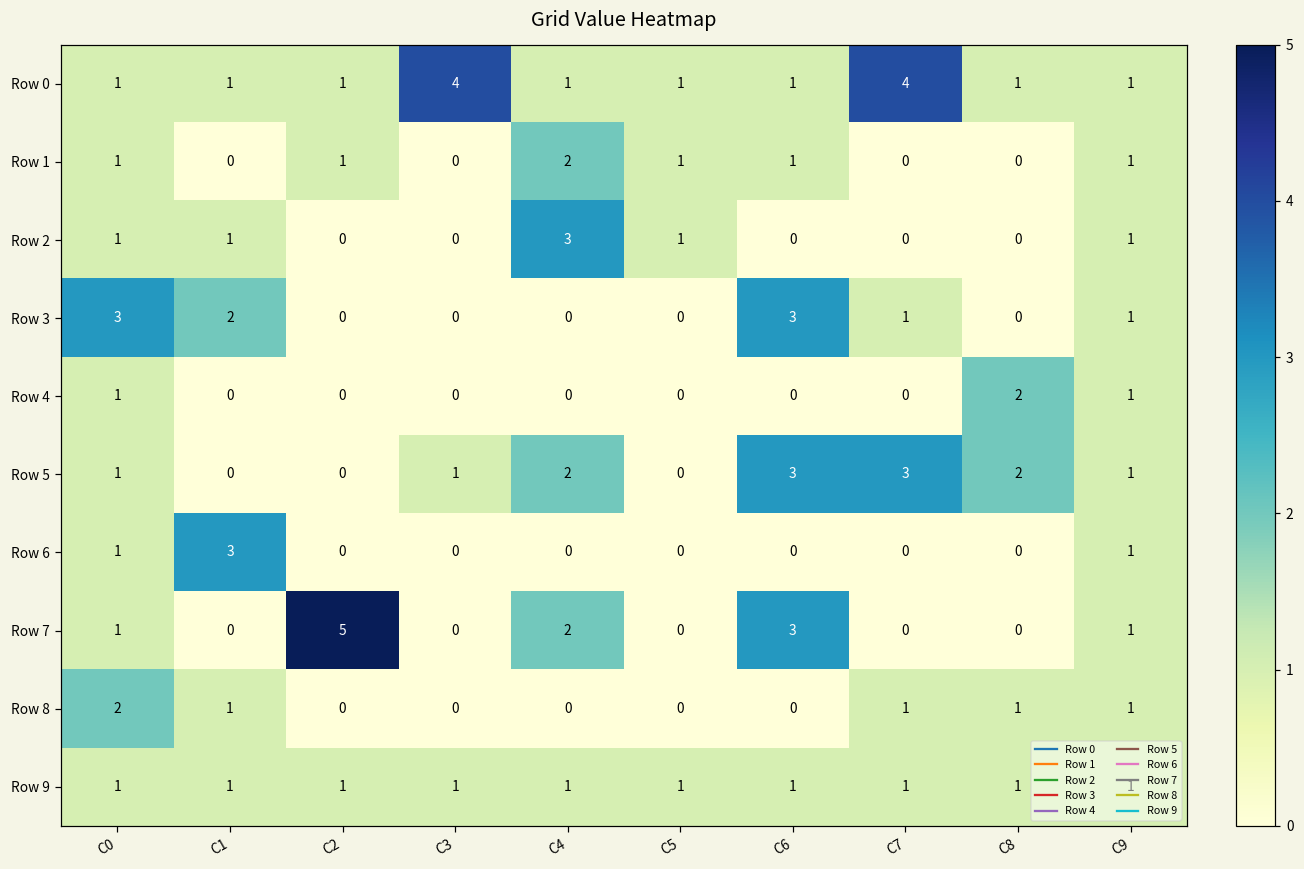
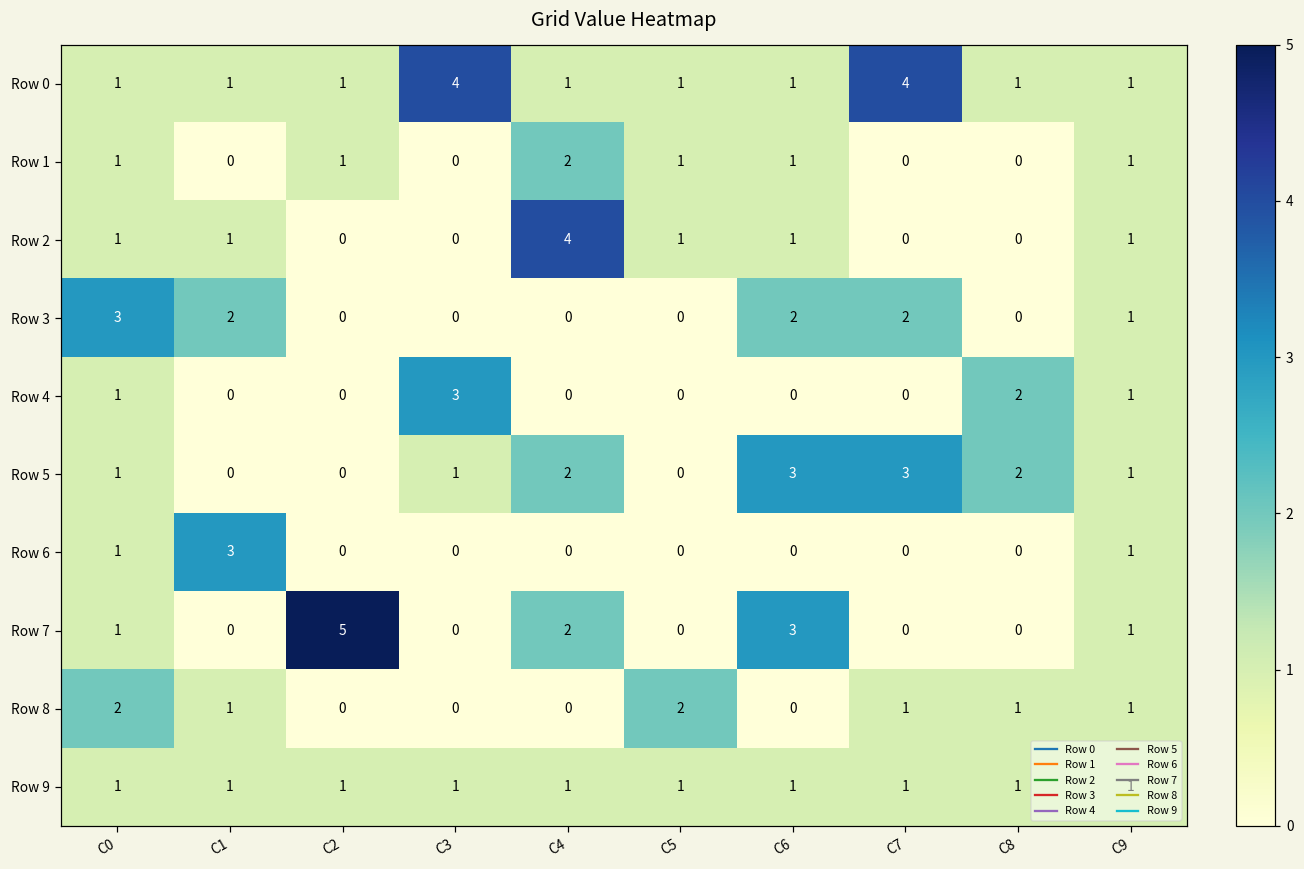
Row 2, C4: 3 -> 4
Row 2, C6: 0 -> 1
Row 3, C6: 3 -> 2
Row 3, C7: 1 -> 2
Row 4, C3: 0 -> 3
Row 8, C5: 0 -> 2
